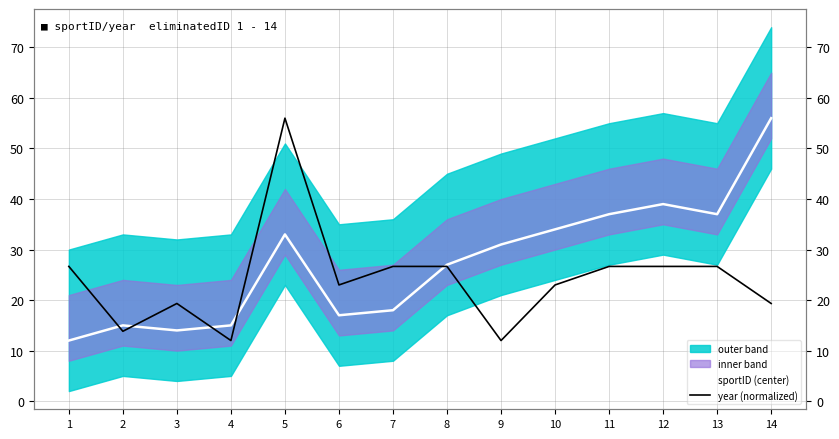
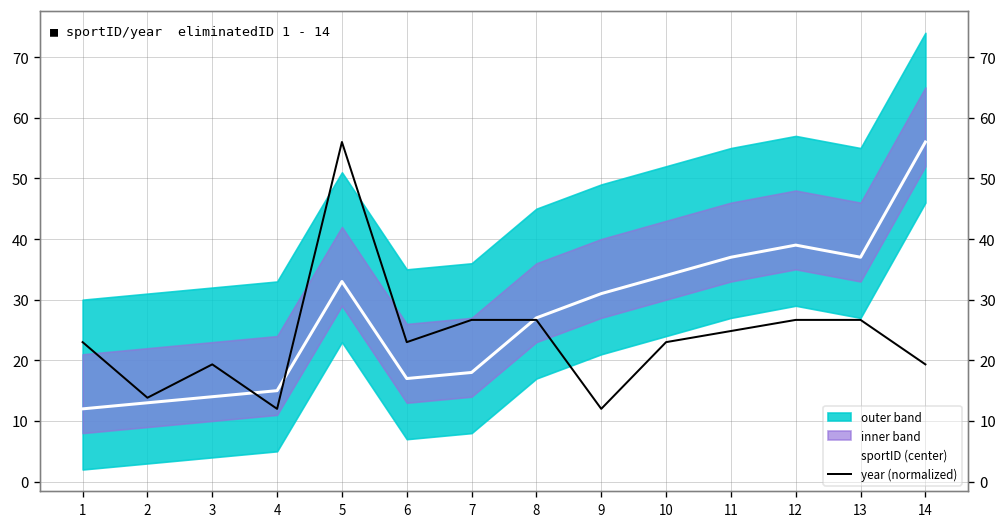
year (normalized), 1: 27 -> 23
sportID (center), 2: 15 -> 13
year (normalized), 11: 27 -> 25
